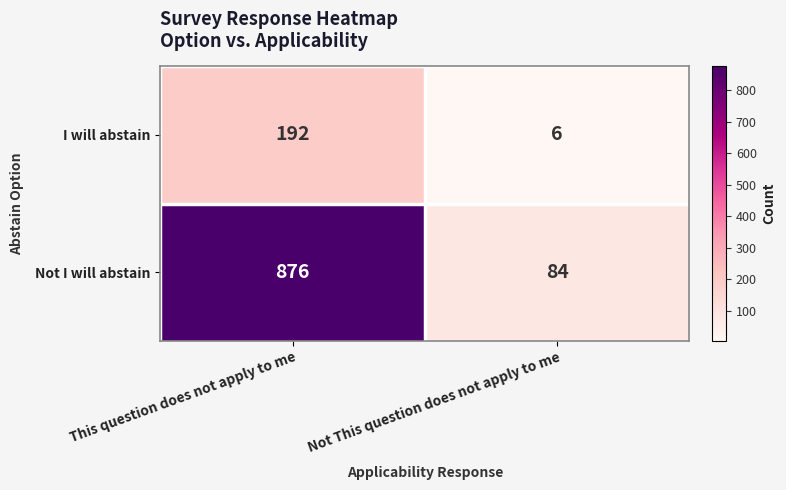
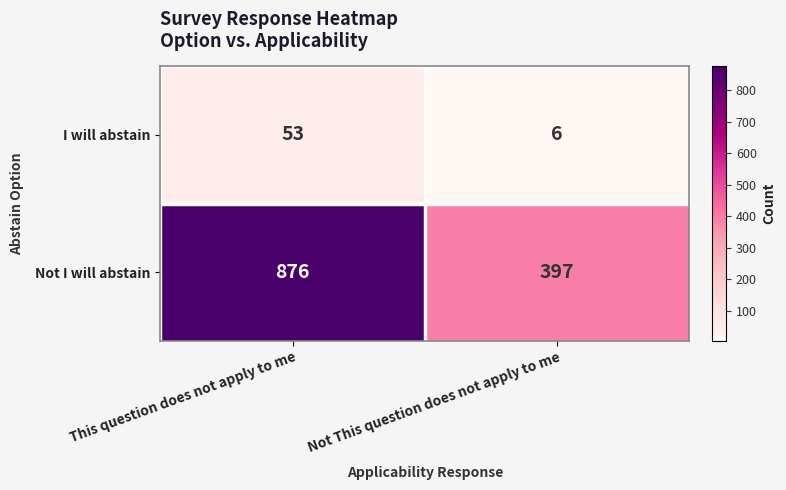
I will abstain, This question does not apply to me: 192 -> 53
Not I will abstain, Not This question does not apply to me: 84 -> 397
